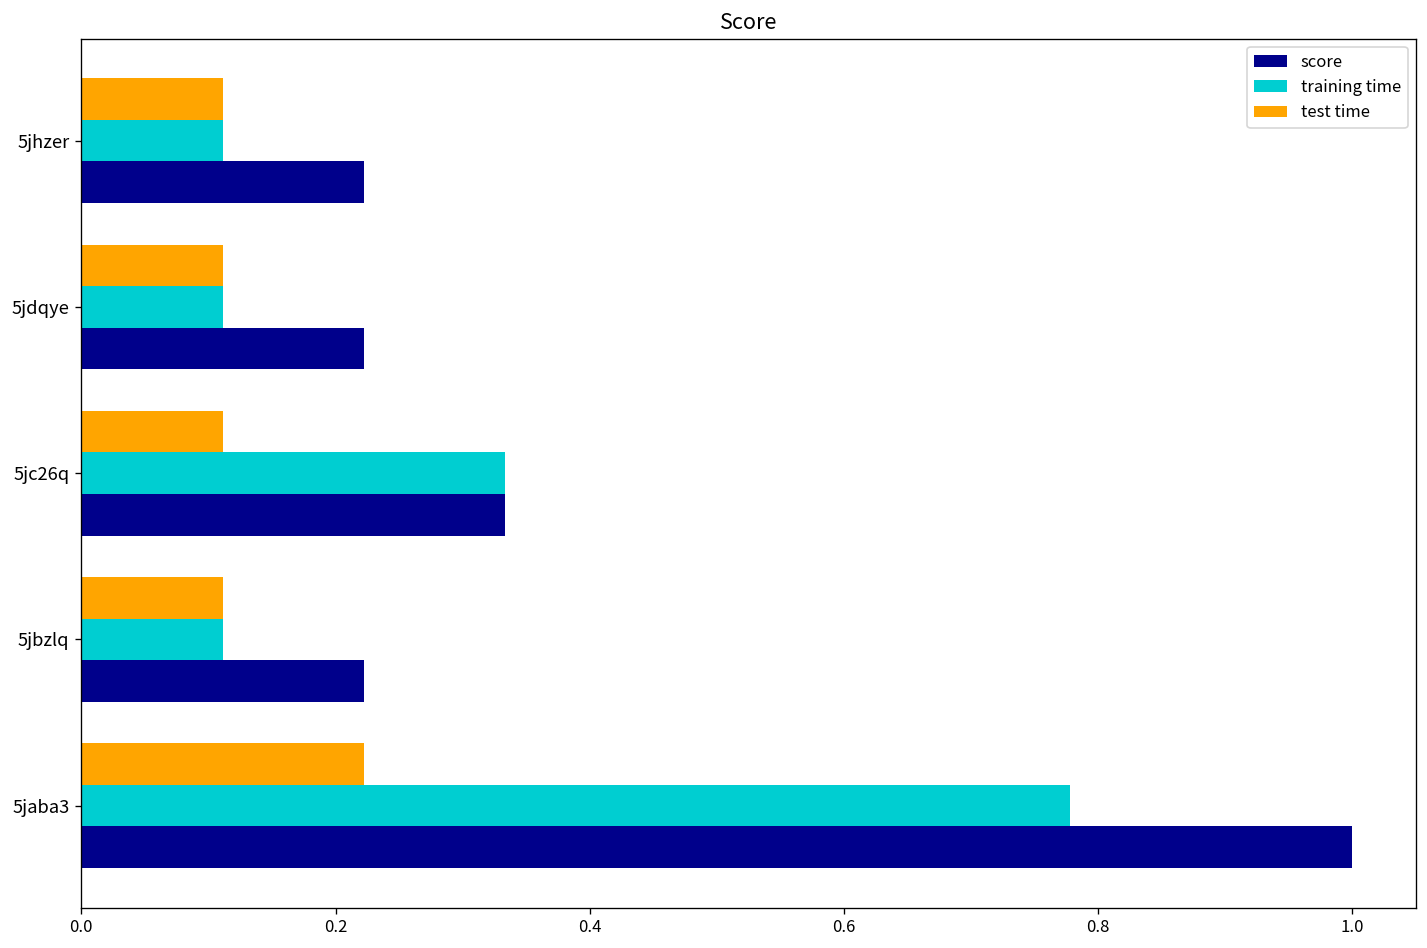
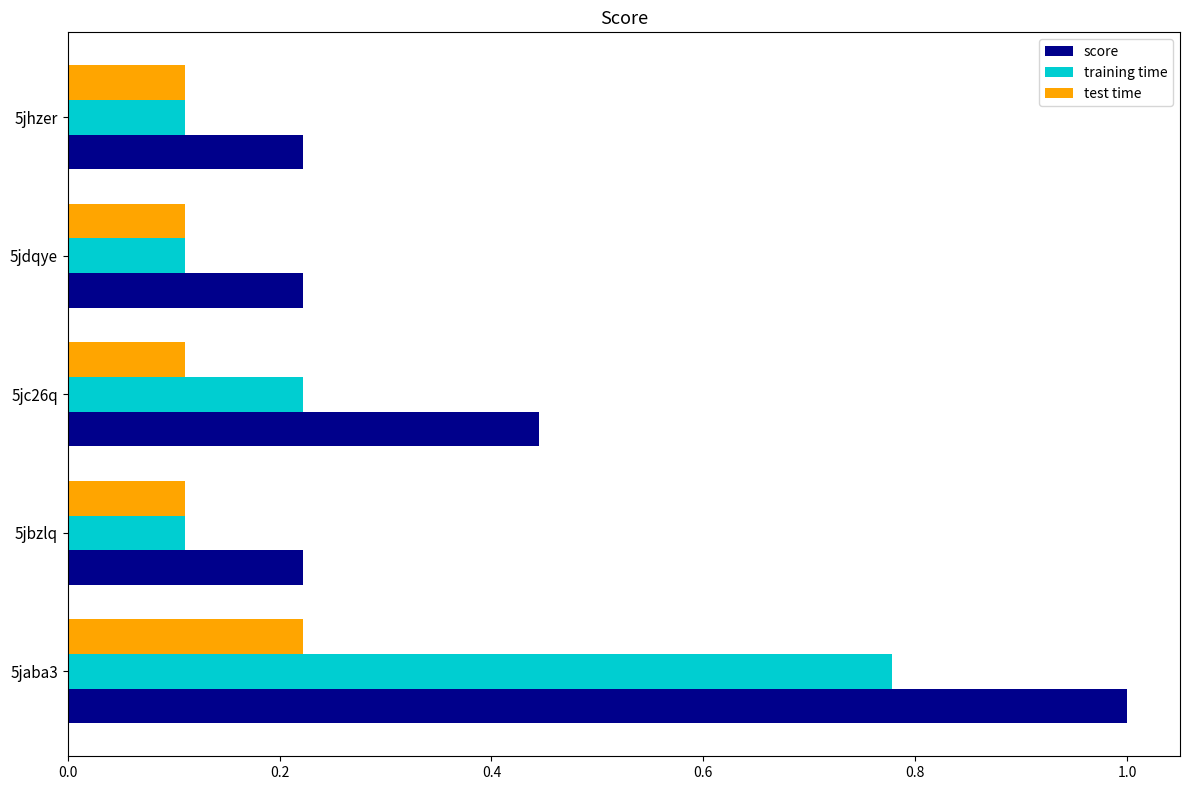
training time, 5jc26q: 0.333 -> 0.222
score, 5jc26q: 0.333 -> 0.444
